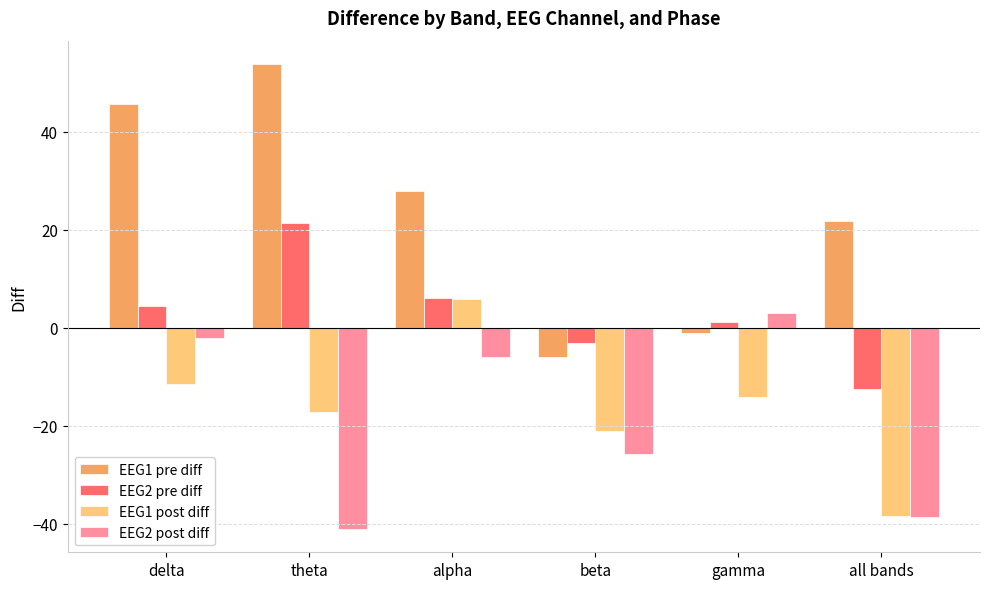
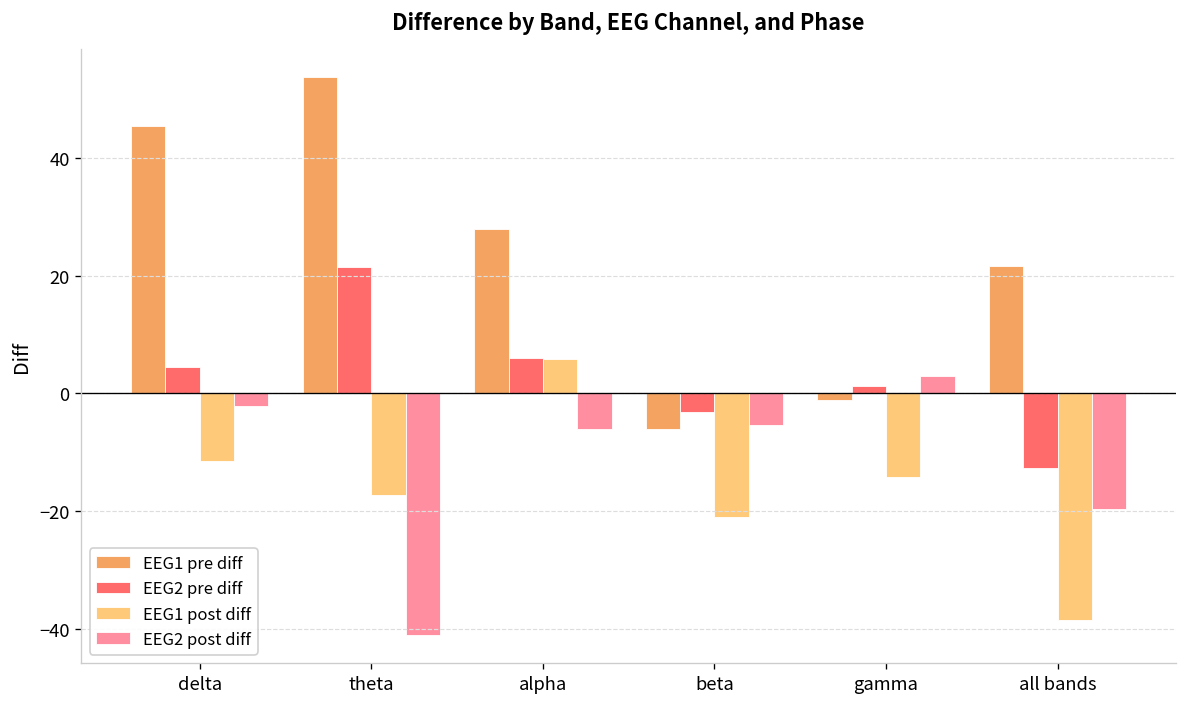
EEG2 post diff, beta: -26 -> -5
EEG2 post diff, all bands: -39 -> -20
